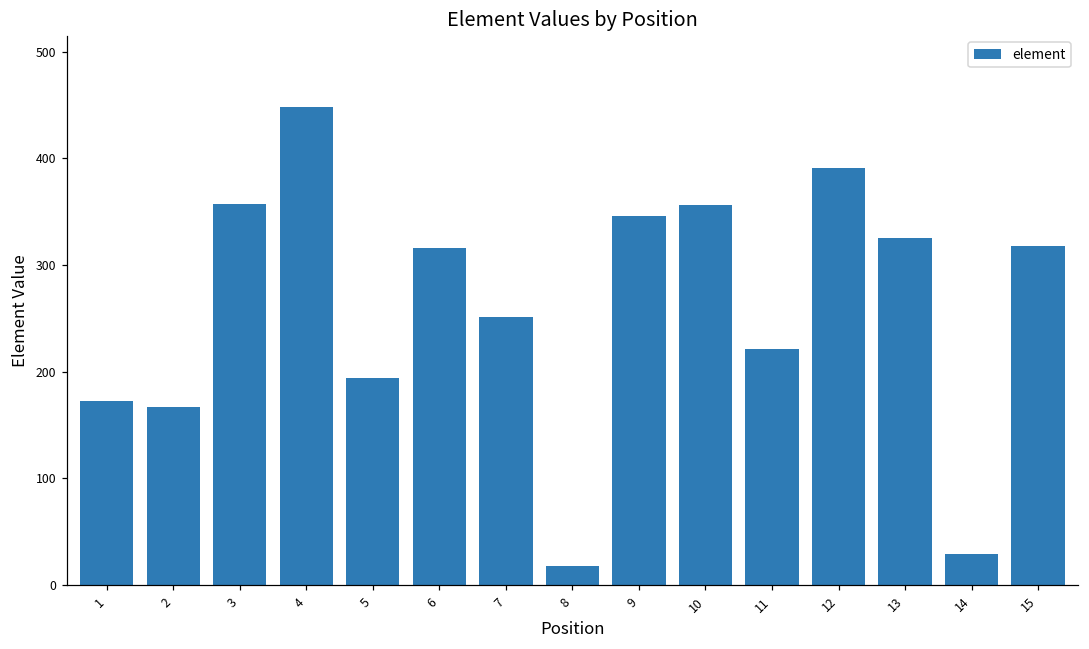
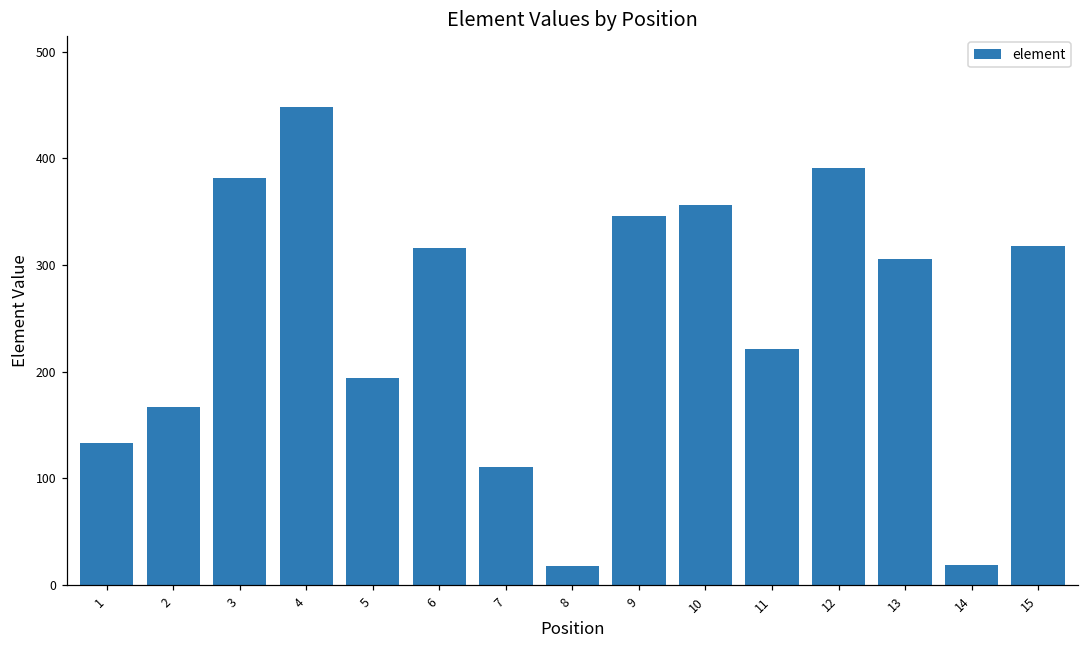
1: 170 -> 130
3: 360 -> 380
7: 250 -> 110
13: 330 -> 310
14: 30 -> 20
